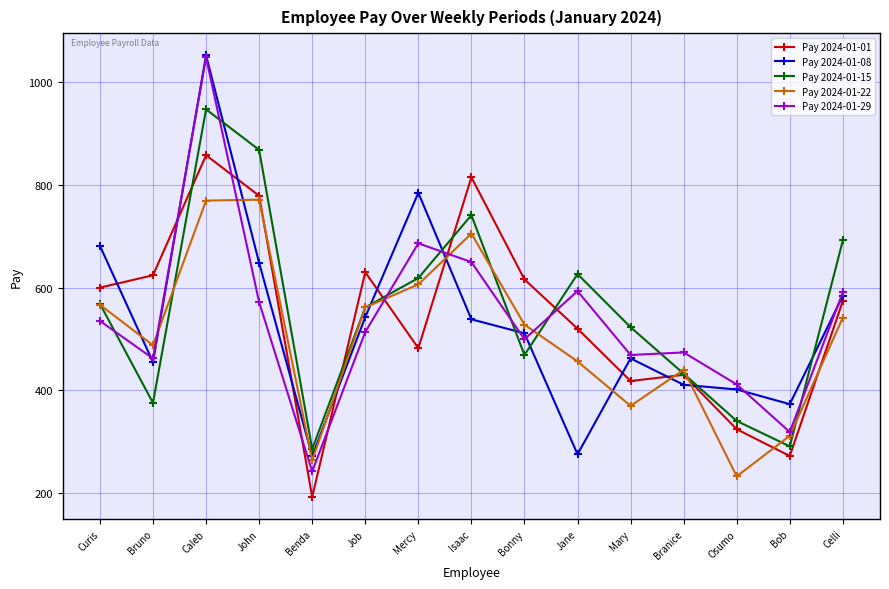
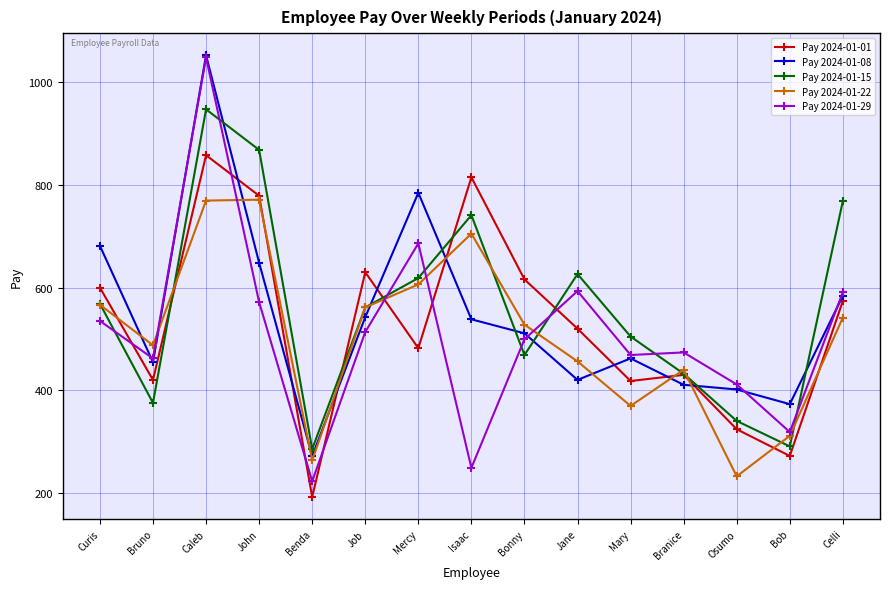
Pay 2024-01-01, Bruno: 620 -> 420
Pay 2024-01-29, Benda: 240 -> 220
Pay 2024-01-29, Isaac: 650 -> 250
Pay 2024-01-08, Jane: 280 -> 420
Pay 2024-01-15, Mary: 520 -> 500
Pay 2024-01-15, Celli: 690 -> 770
